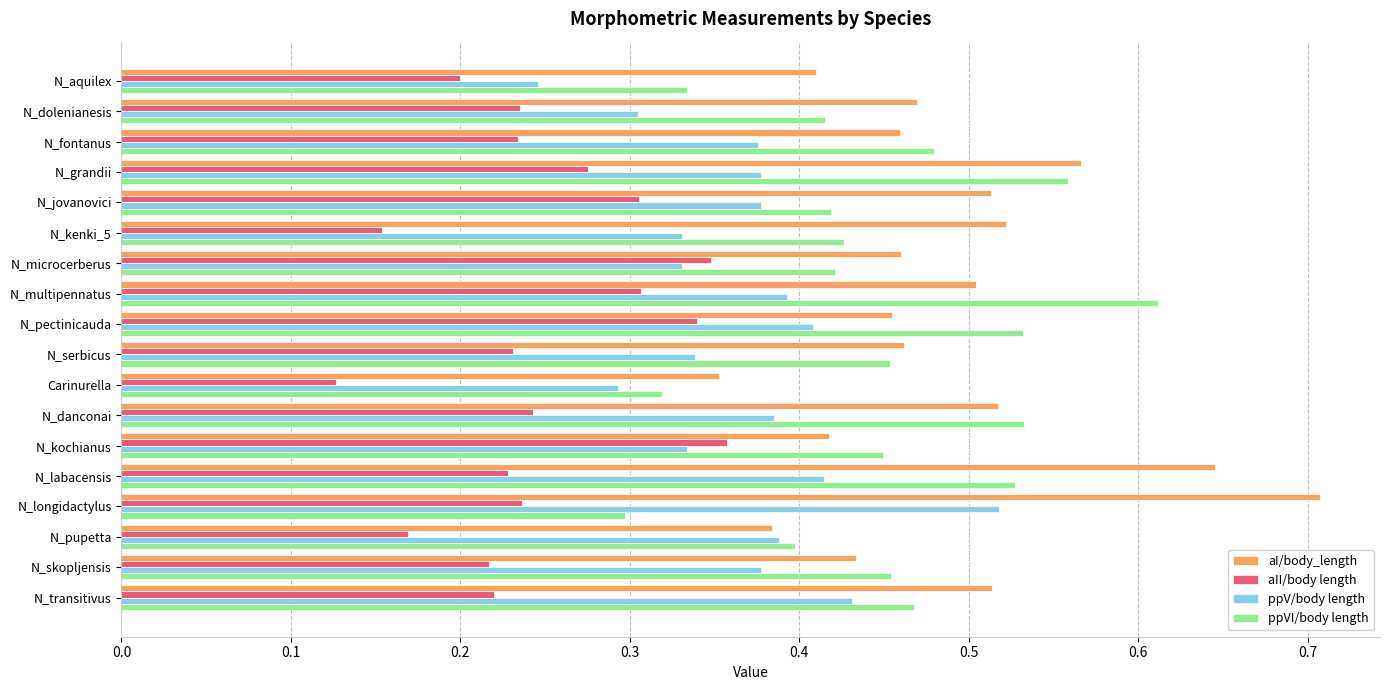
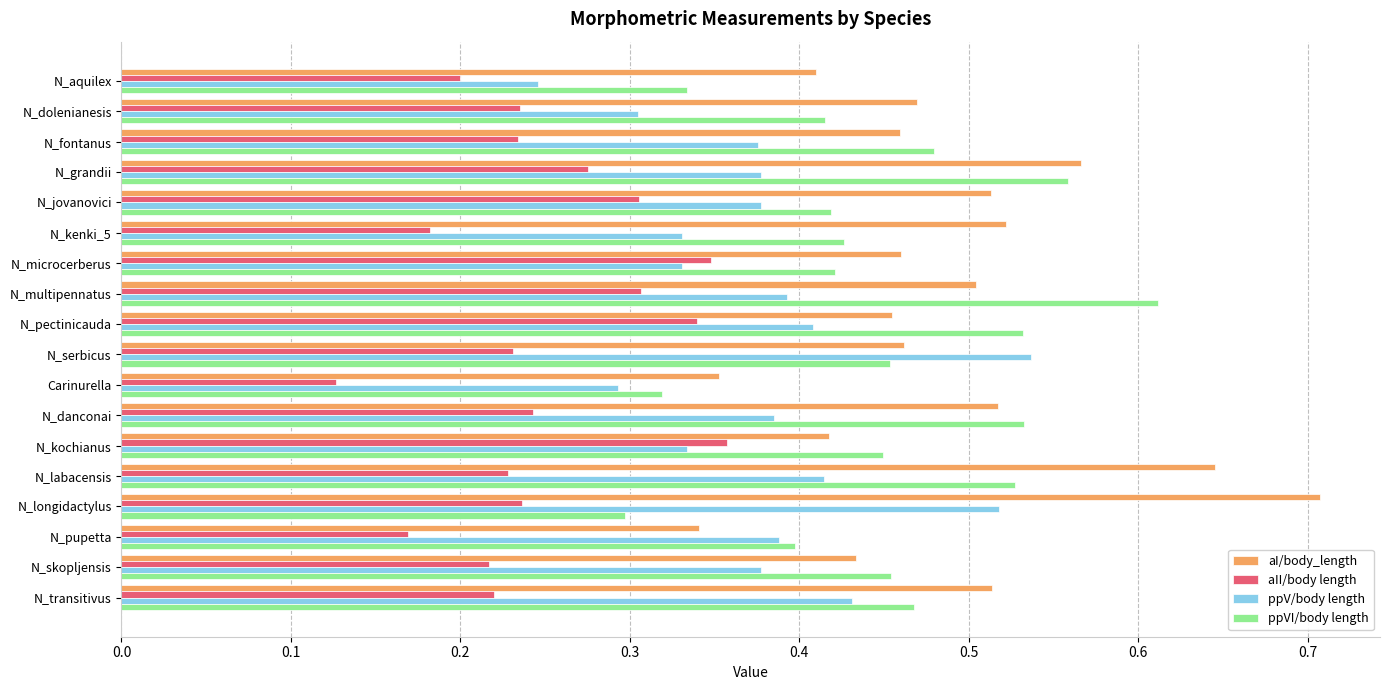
aII/body length, N_kenki_5: 0.154 -> 0.182
ppV/body length, N_serbicus: 0.339 -> 0.536
aI/body_length, N_pupetta: 0.384 -> 0.341
